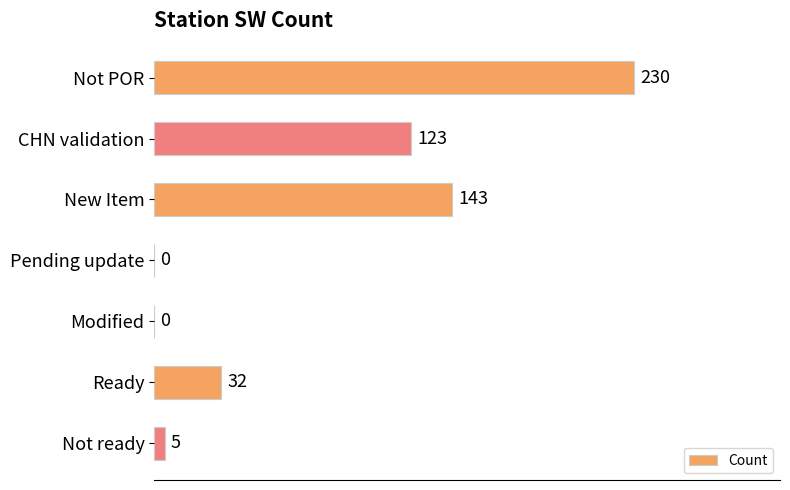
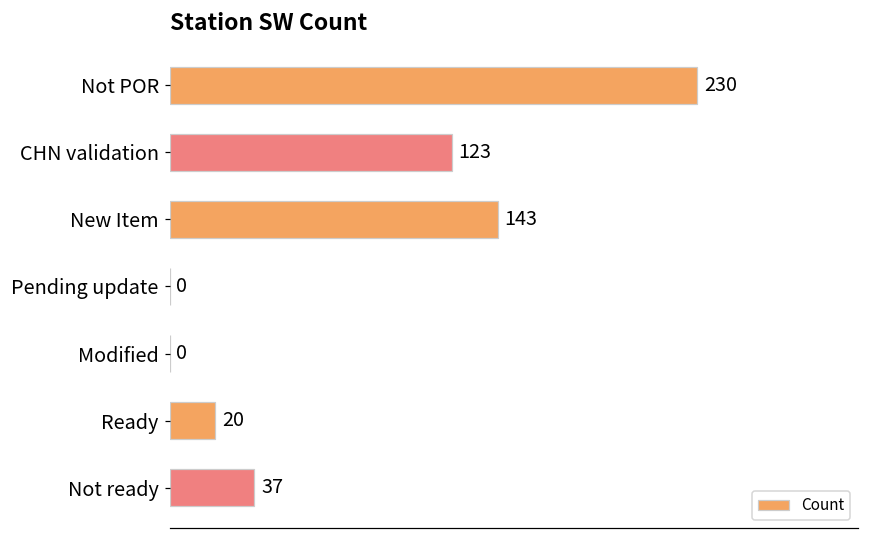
Ready: 32 -> 20
Not ready: 5 -> 37
